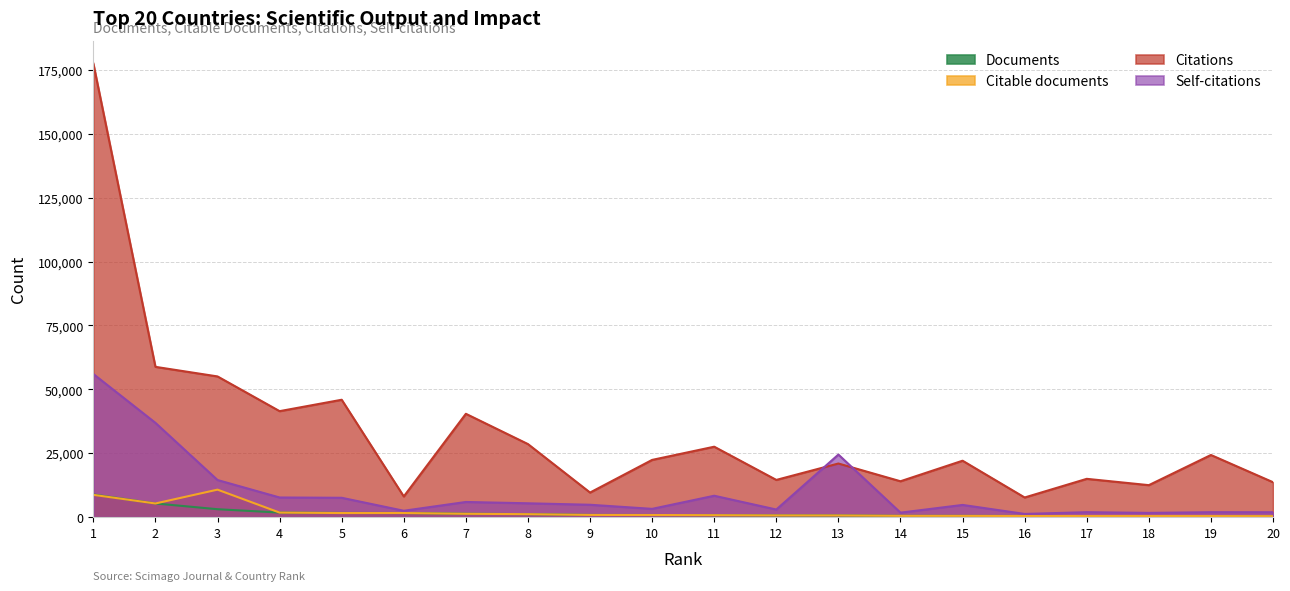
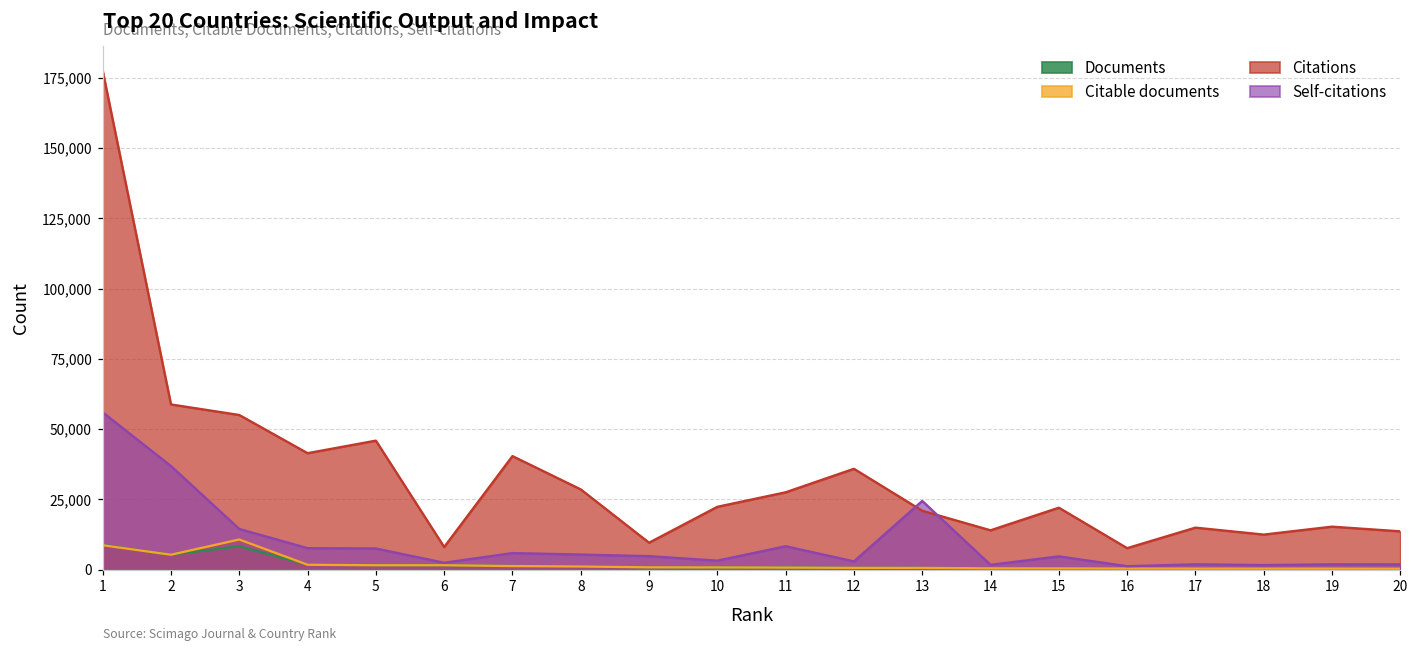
Documents, 3: 3,000 -> 8,000
Citations, 12: 15,000 -> 36,000
Citations, 19: 24,000 -> 15,000
